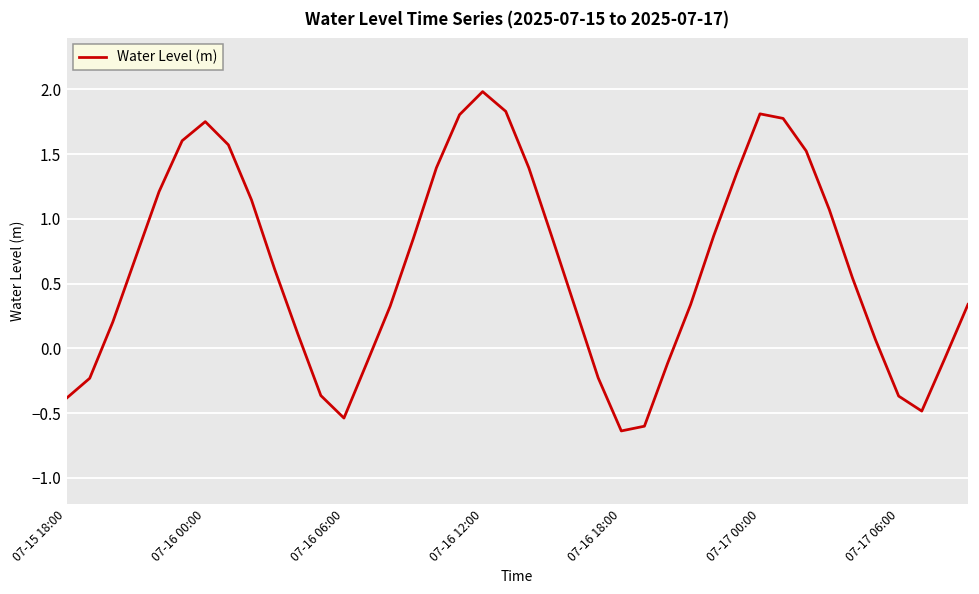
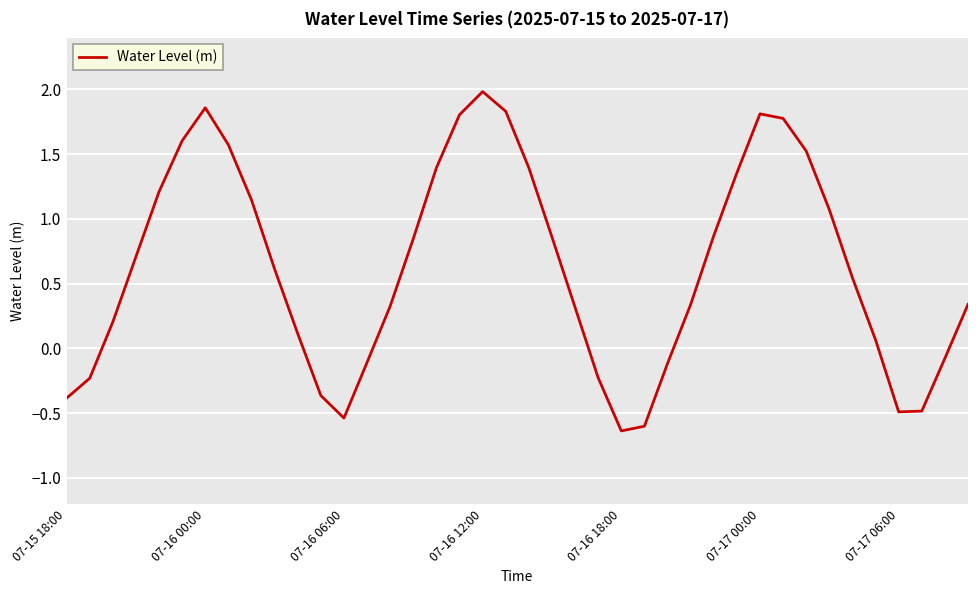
07-16 00:00: 1.75 -> 1.86
07-17 06:00: -0.37 -> -0.49
